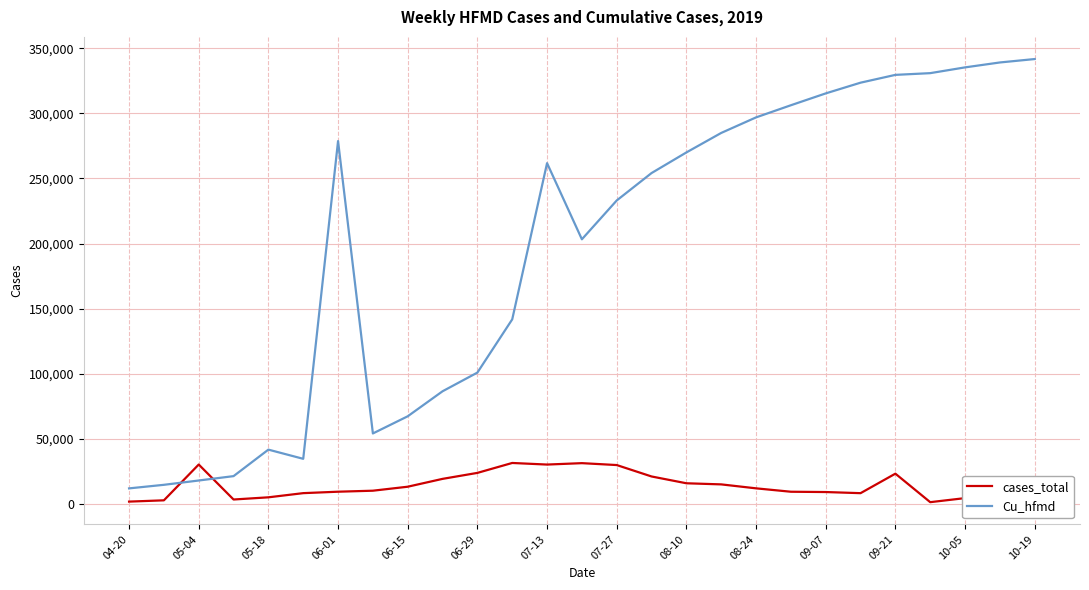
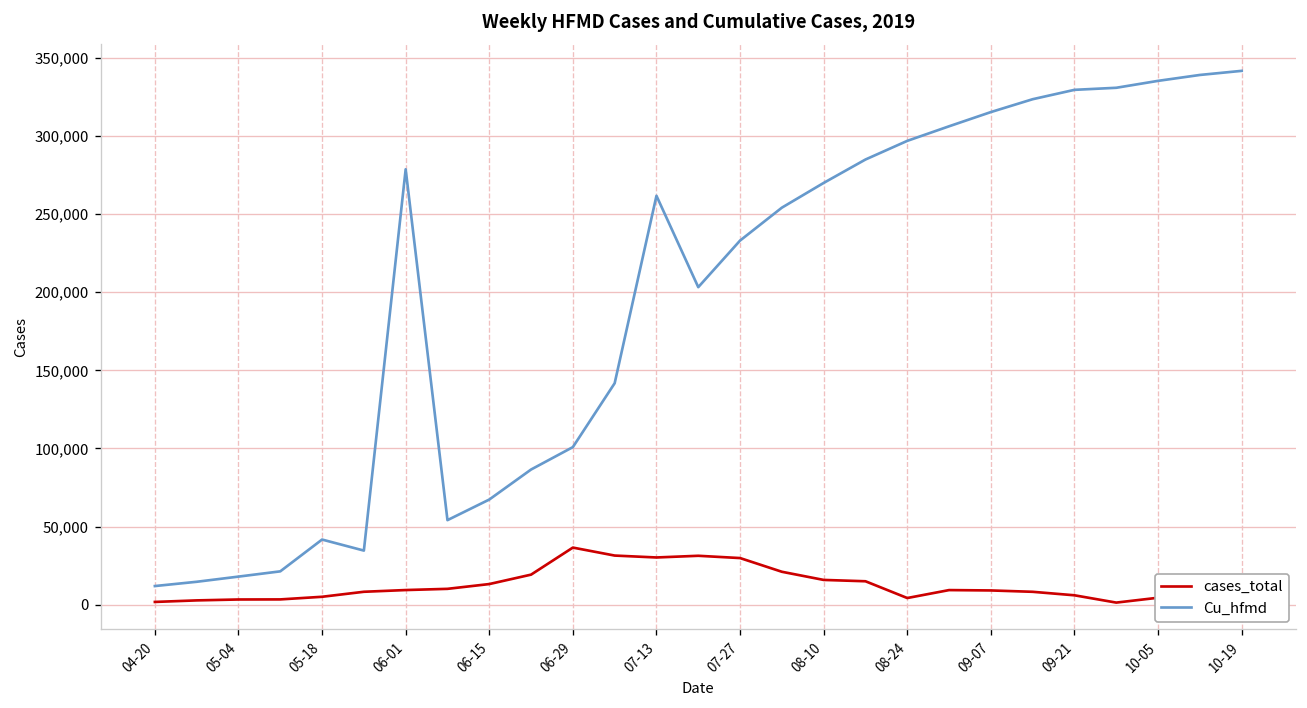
cases_total, 05-04: 30,000 -> 3,000
cases_total, 06-29: 24,000 -> 37,000
cases_total, 08-24: 12,000 -> 4,000
cases_total, 09-21: 23,000 -> 6,000
